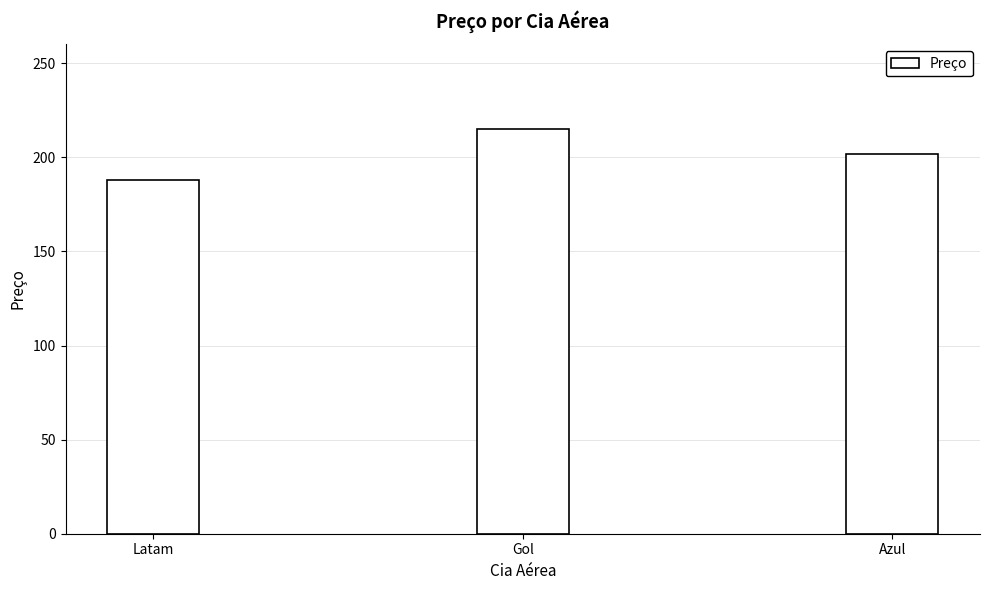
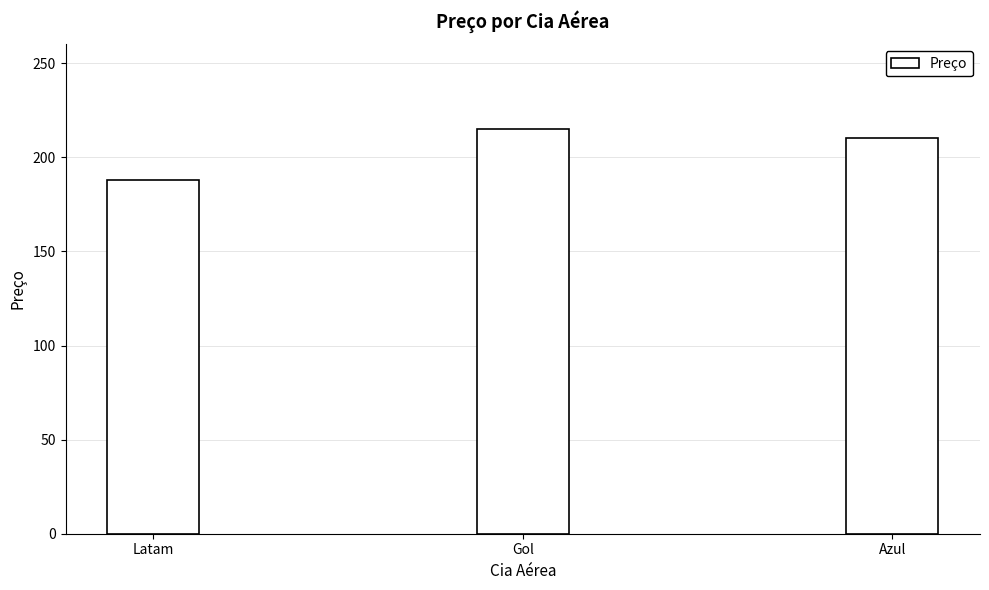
Azul: 202 -> 210
